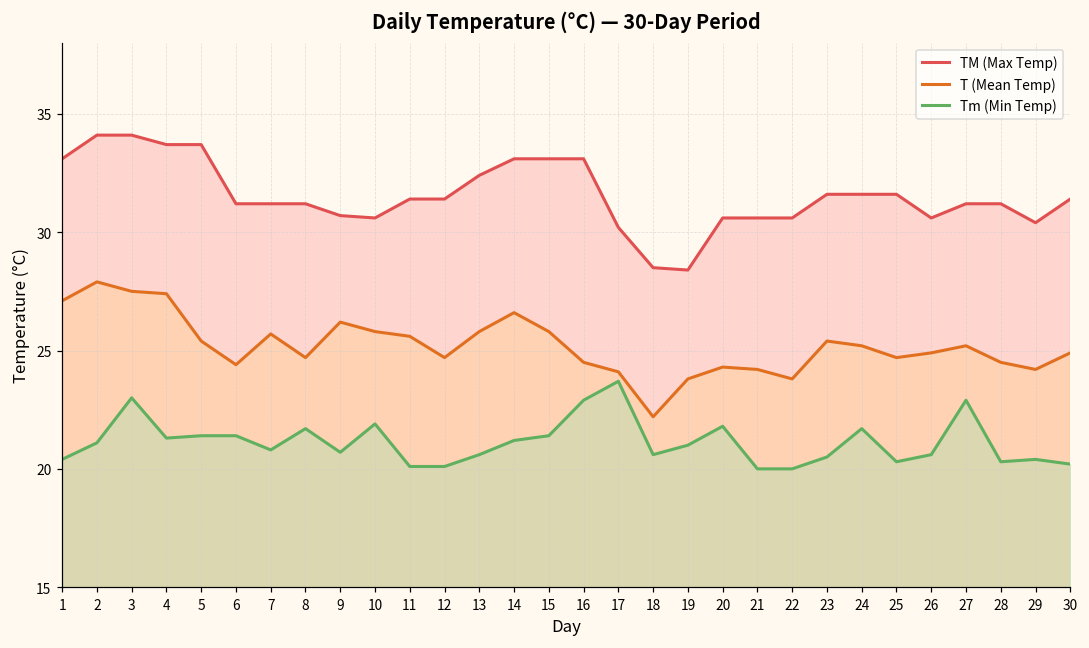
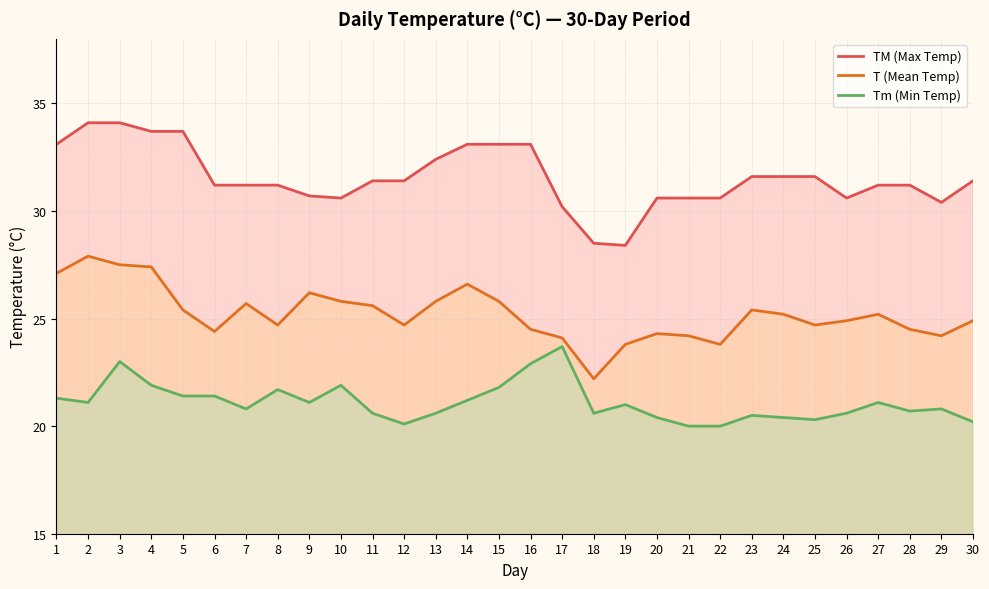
Tm (Min Temp), 1: 20.4 -> 21.3
Tm (Min Temp), 4: 21.3 -> 21.9
Tm (Min Temp), 9: 20.7 -> 21.1
Tm (Min Temp), 11: 20.1 -> 20.6
Tm (Min Temp), 15: 21.4 -> 21.8
Tm (Min Temp), 20: 21.8 -> 20.4
Tm (Min Temp), 24: 21.7 -> 20.4
Tm (Min Temp), 27: 22.9 -> 21.1
Tm (Min Temp), 28: 20.3 -> 20.7
Tm (Min Temp), 29: 20.4 -> 20.8
